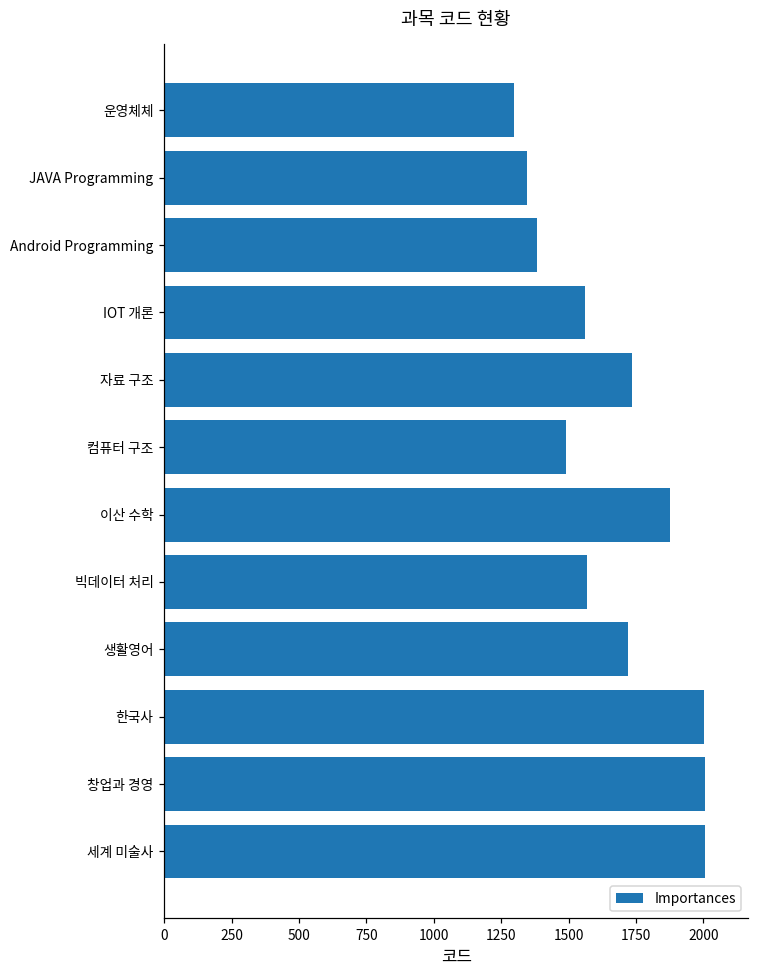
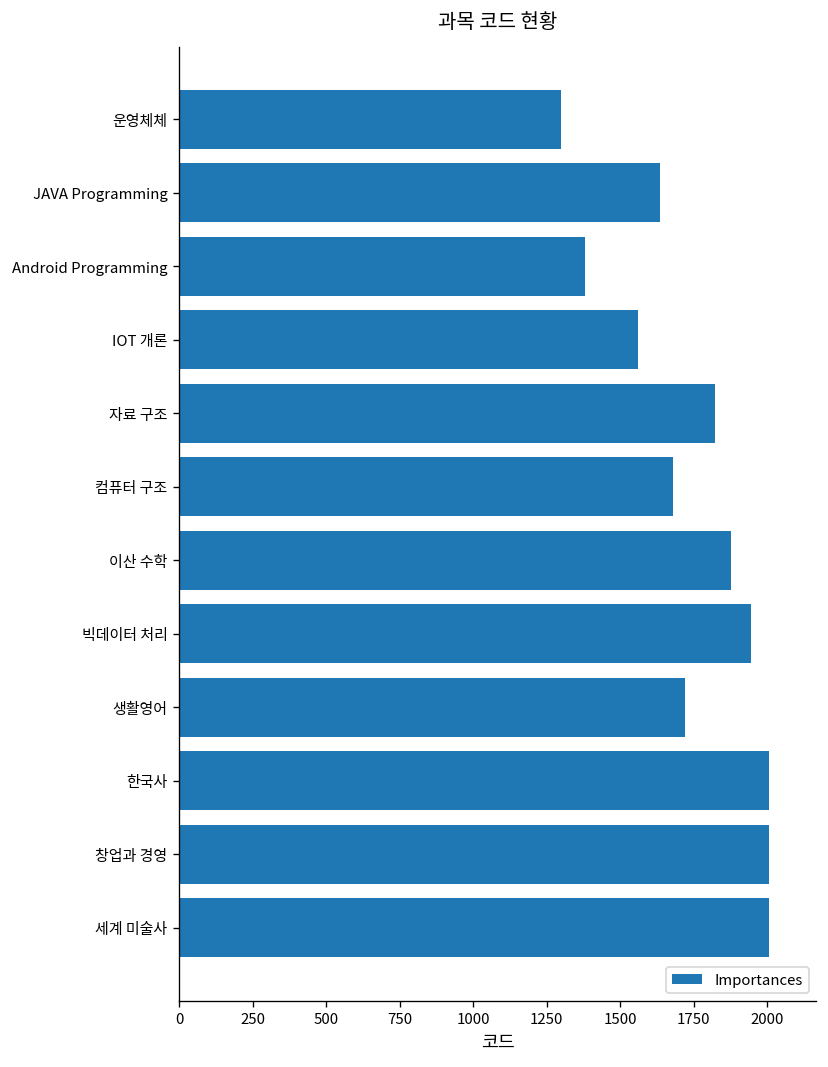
JAVA Programming: 1350 -> 1640
자료 구조: 1730 -> 1820
컴퓨터 구조: 1490 -> 1680
빅데이터 처리: 1570 -> 1950
